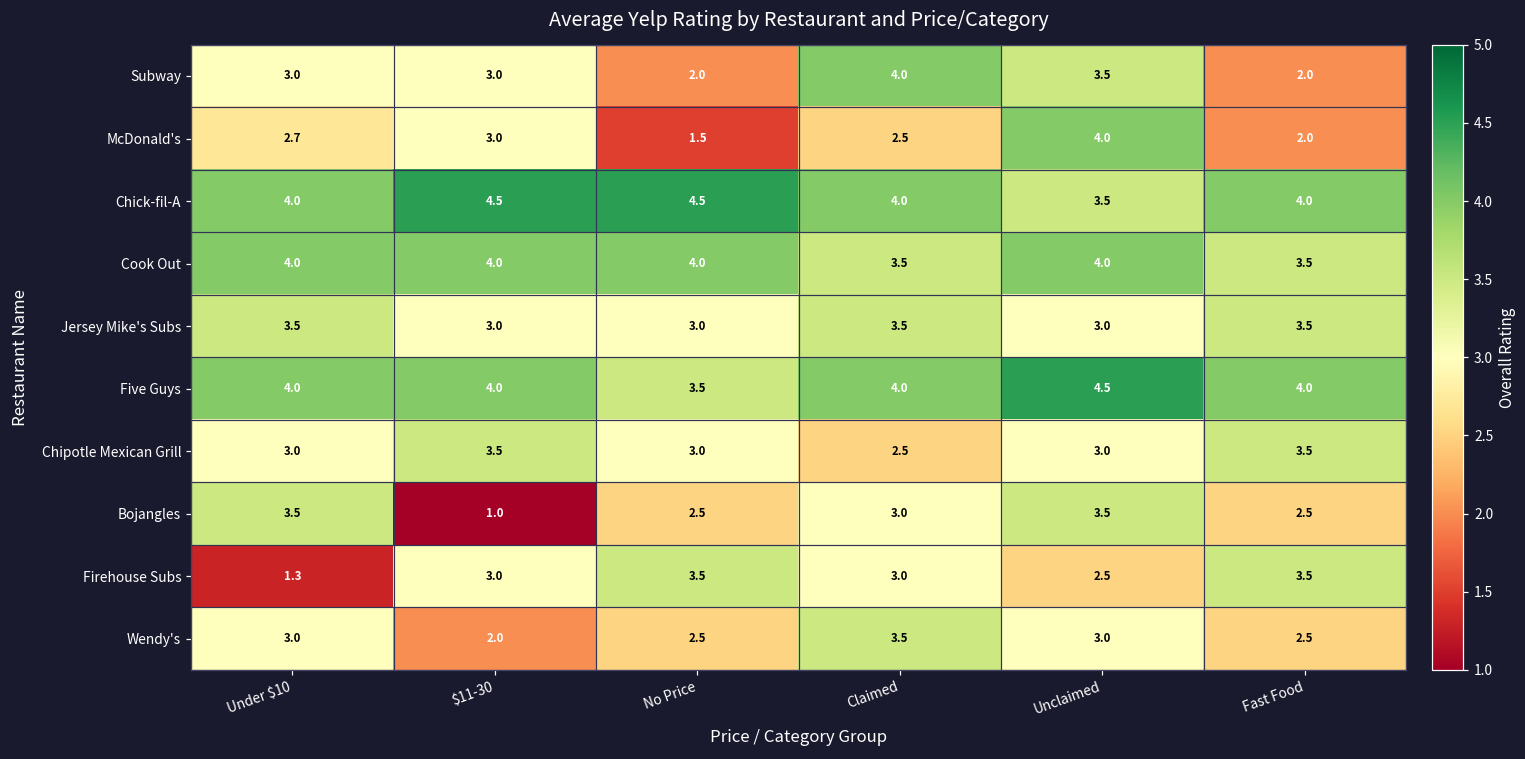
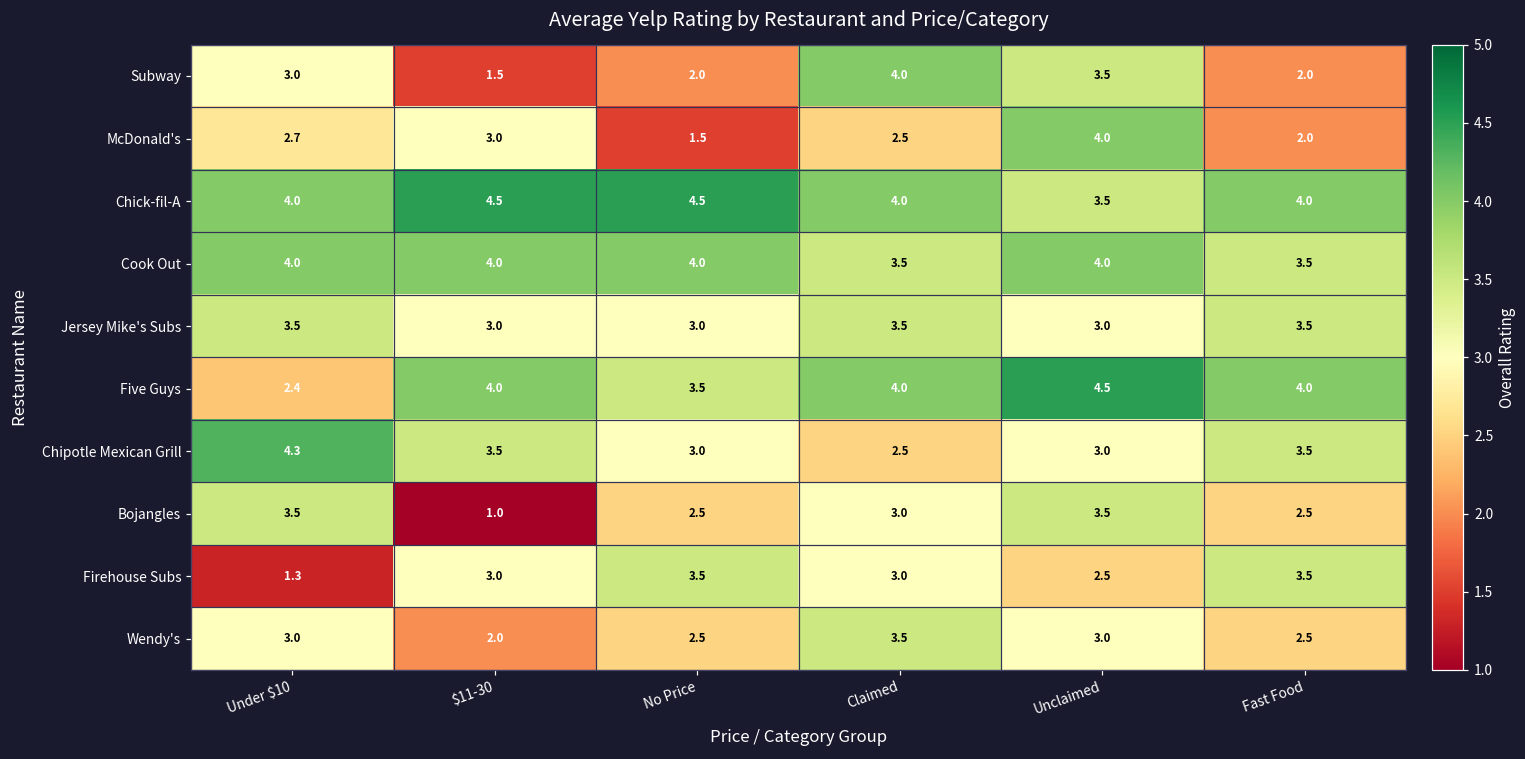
Subway, $11-30: 3.0 -> 1.5
Five Guys, Under $10: 4.0 -> 2.4
Chipotle Mexican Grill, Under $10: 3.0 -> 4.3
